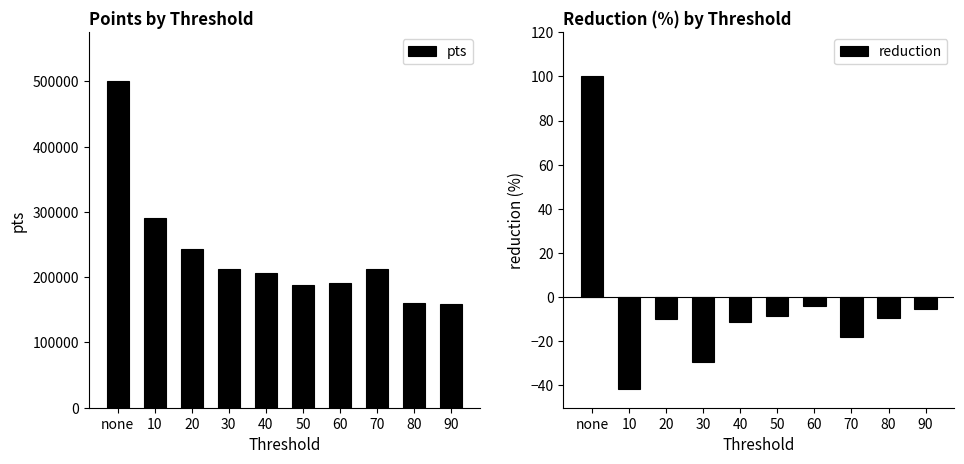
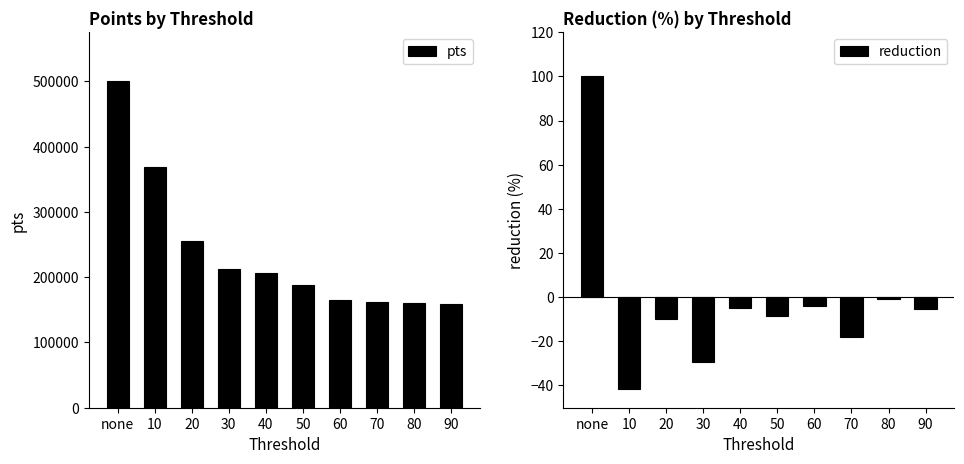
Points by Threshold, 10: 290000 -> 370000
Points by Threshold, 20: 240000 -> 260000
Points by Threshold, 60: 190000 -> 160000
Points by Threshold, 70: 210000 -> 160000
Reduction (%) by Threshold, 40: -11 -> -5
Reduction (%) by Threshold, 80: -10 -> -1
